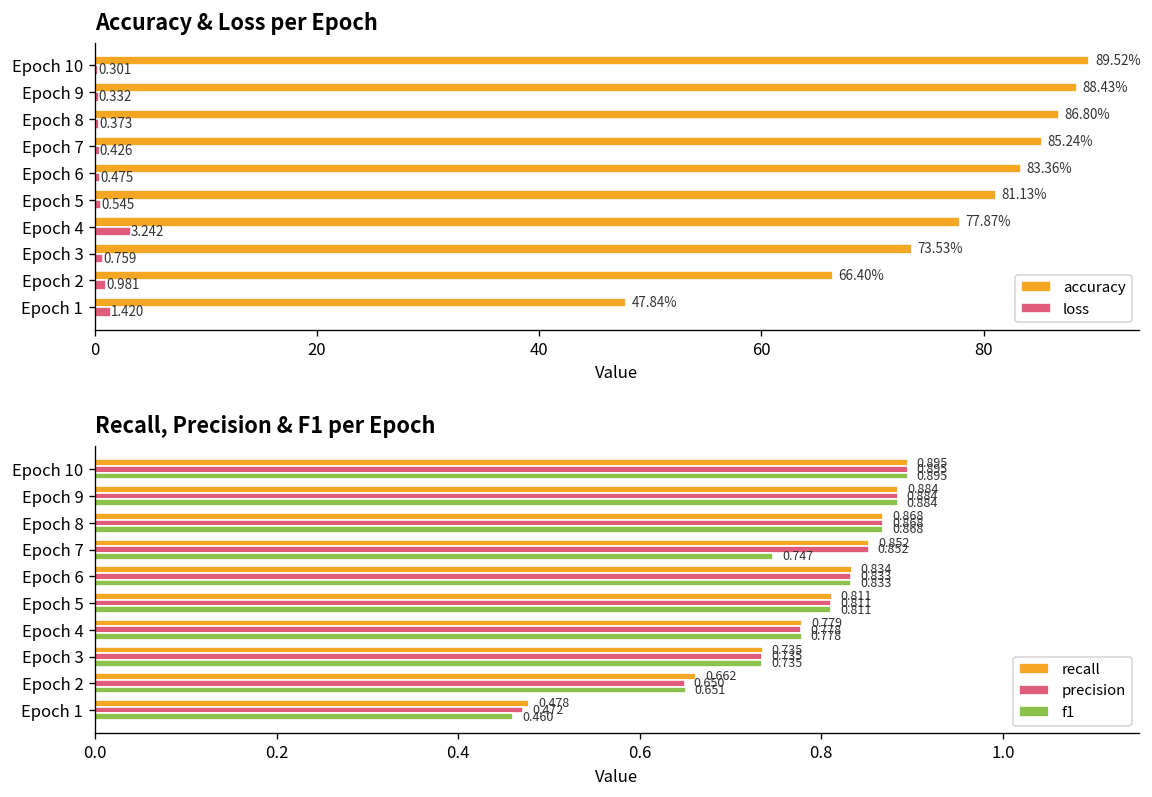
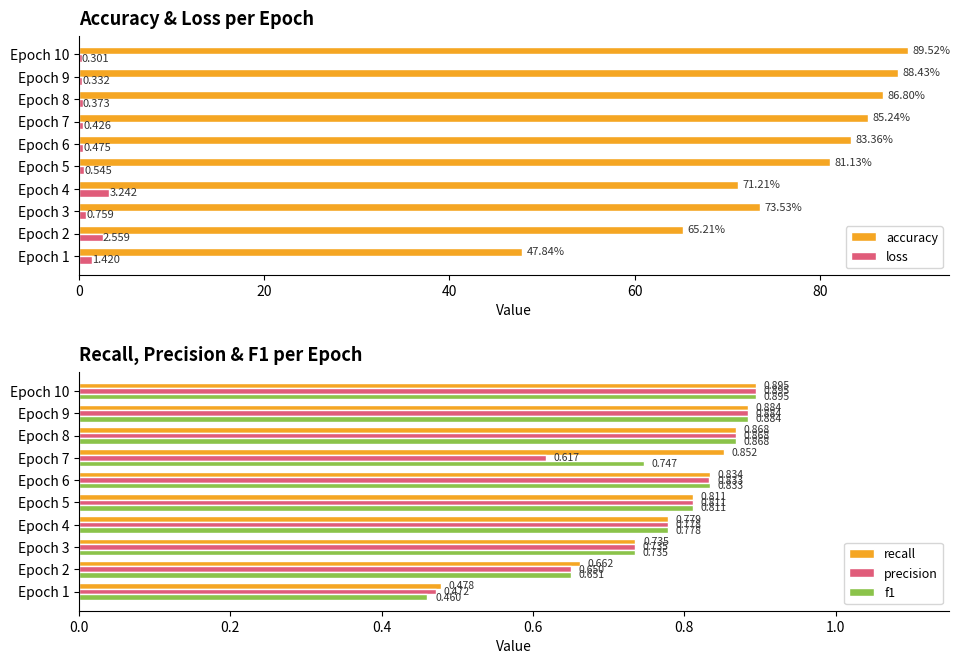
Accuracy & Loss per Epoch, accuracy, Epoch 4: 77.87% -> 71.21%
Accuracy & Loss per Epoch, accuracy, Epoch 2: 66.40% -> 65.21%
Accuracy & Loss per Epoch, loss, Epoch 2: 0.981 -> 2.559
Recall, Precision & F1 per Epoch, precision, Epoch 7: 0.852 -> 0.617
